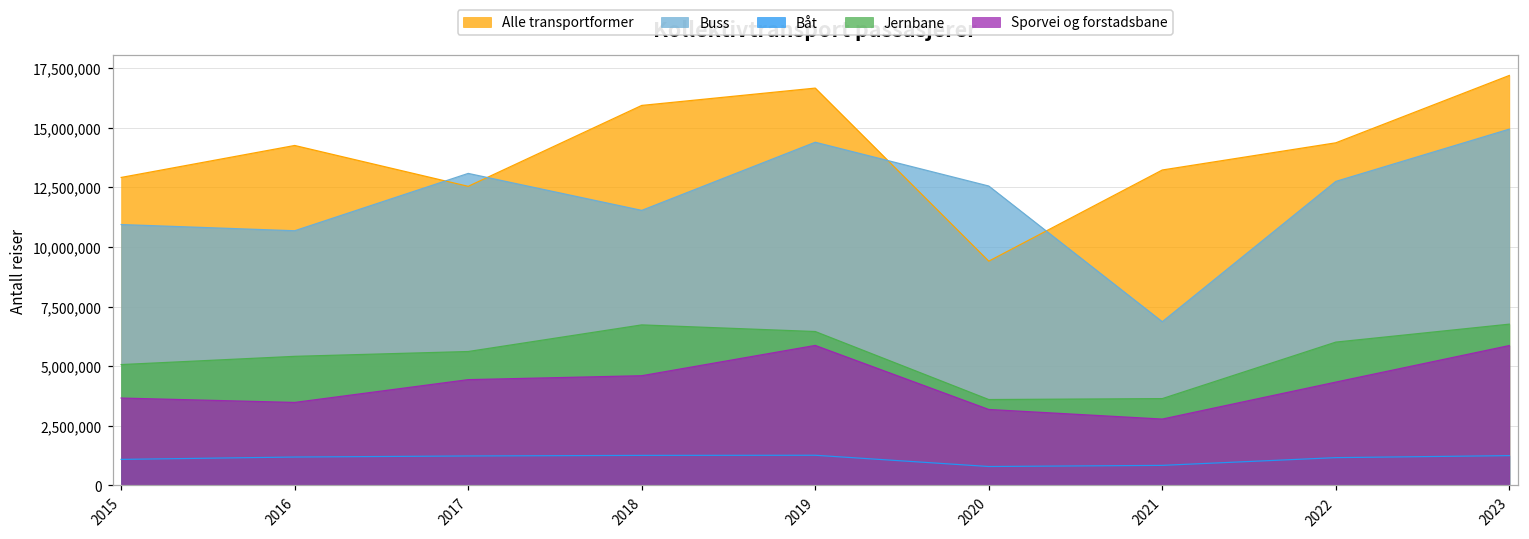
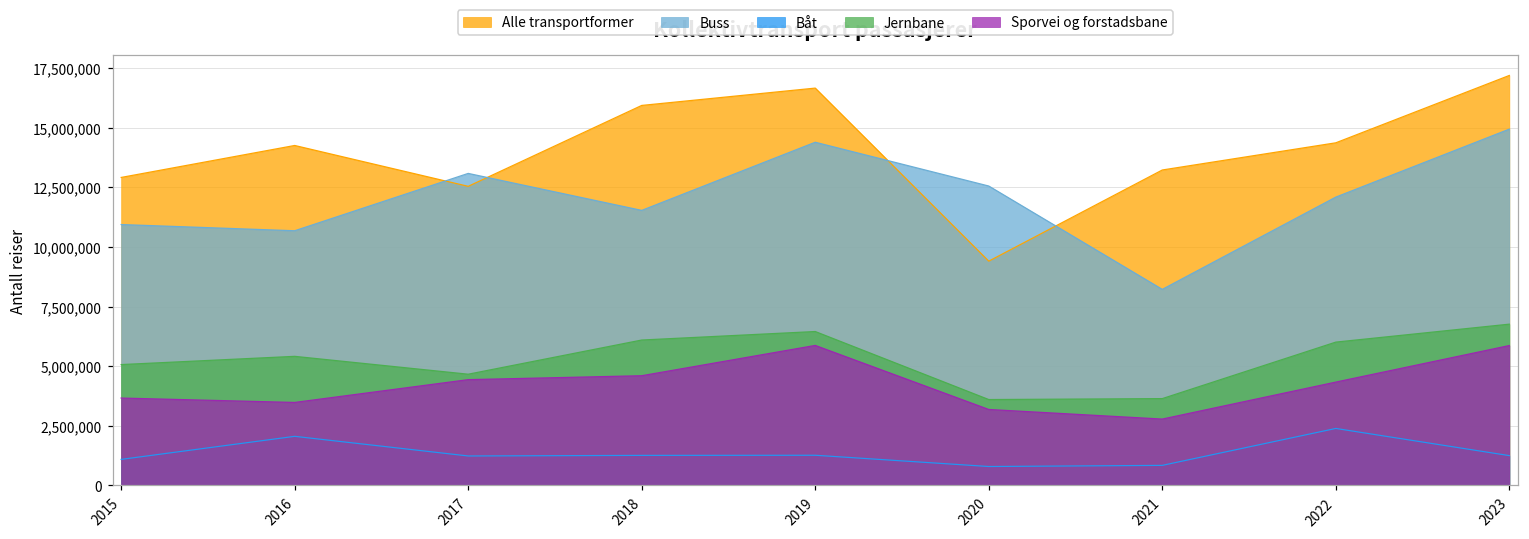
Båt, 2016: 1,200,000 -> 2,100,000
Jernbane, 2017: 5,600,000 -> 4,700,000
Jernbane, 2018: 6,700,000 -> 6,100,000
Buss, 2021: 6,900,000 -> 8,200,000
Buss, 2022: 12,700,000 -> 12,100,000
Båt, 2022: 1,200,000 -> 2,400,000
